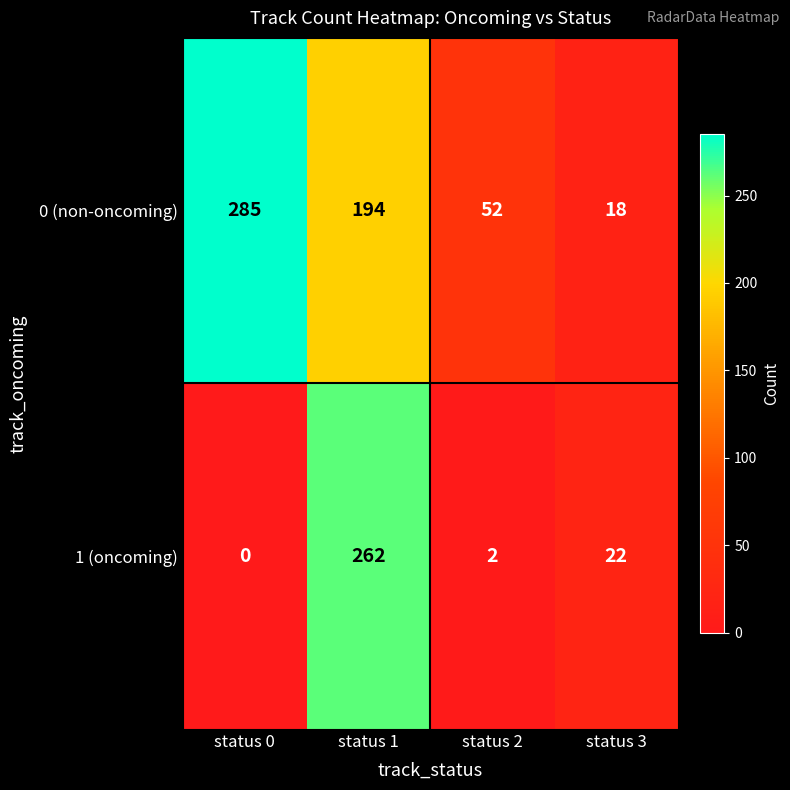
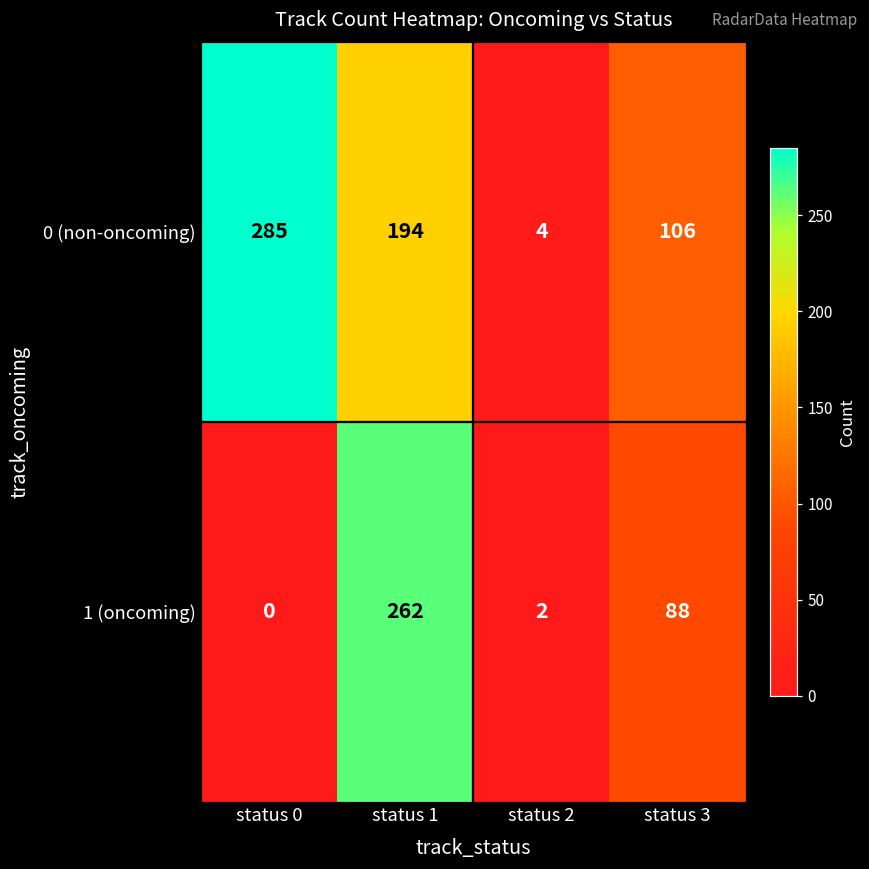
0 (non-oncoming), status 2: 52 -> 4
0 (non-oncoming), status 3: 18 -> 106
1 (oncoming), status 3: 22 -> 88
